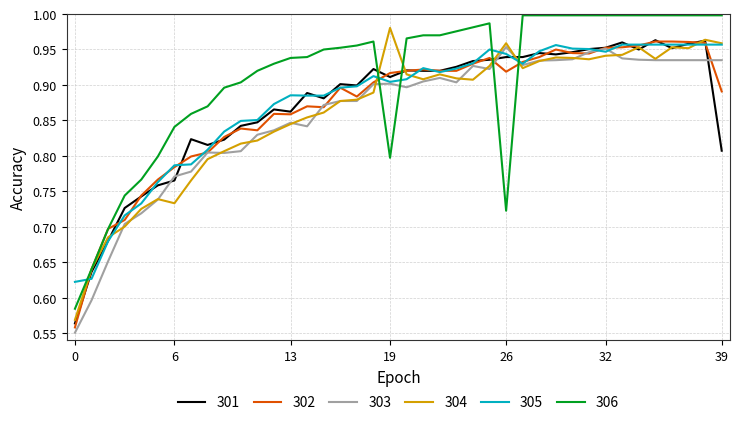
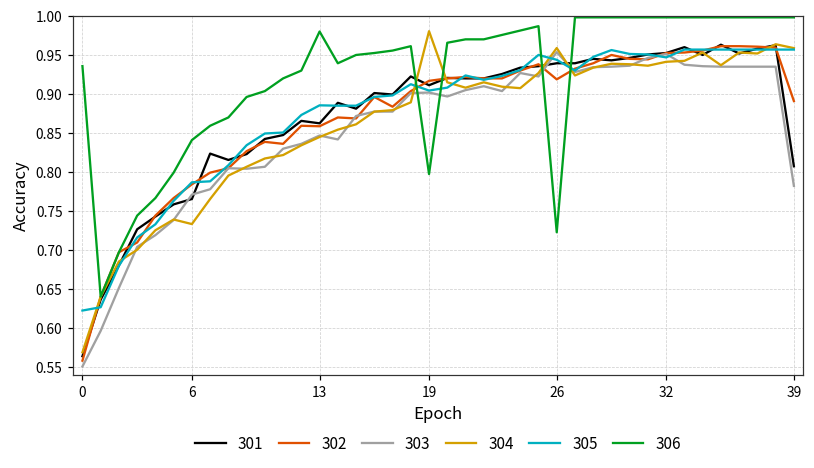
306, 0: 0.58 -> 0.94
306, 13: 0.94 -> 0.98
303, 39: 0.93 -> 0.78
